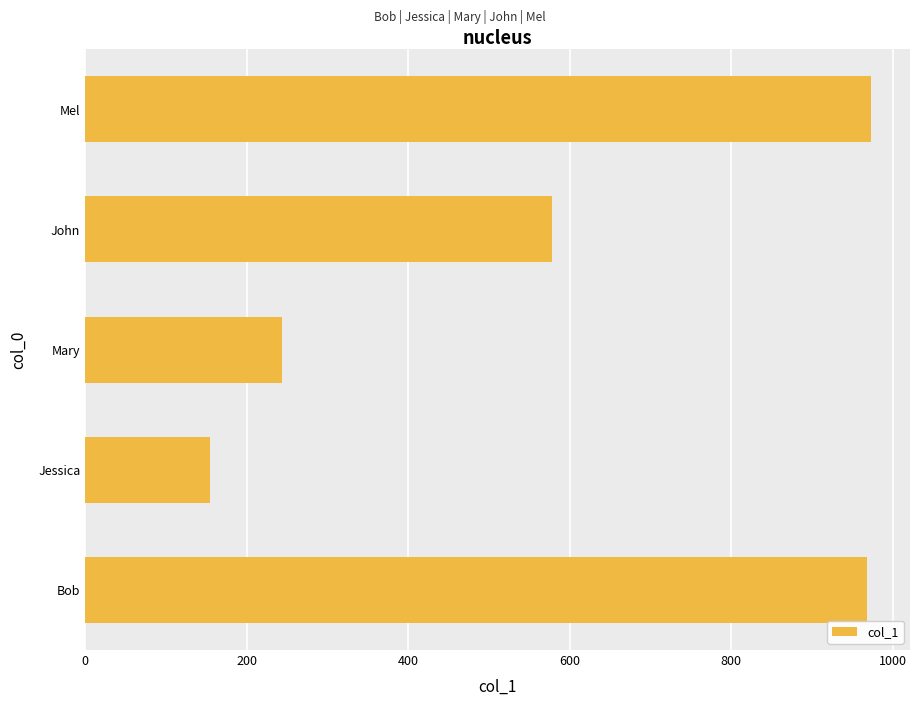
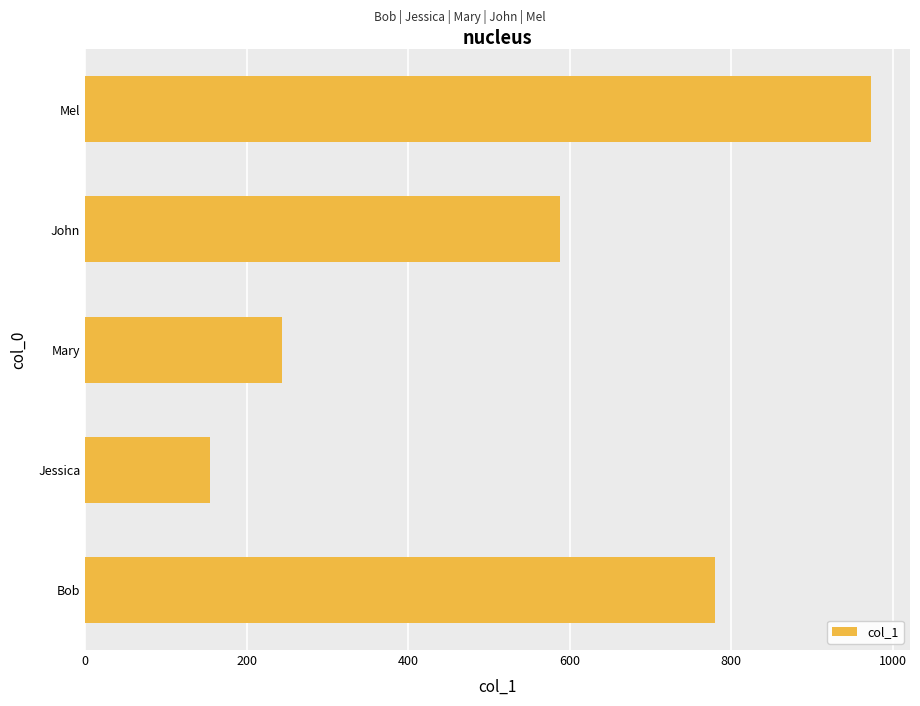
John: 580 -> 590
Bob: 970 -> 780
